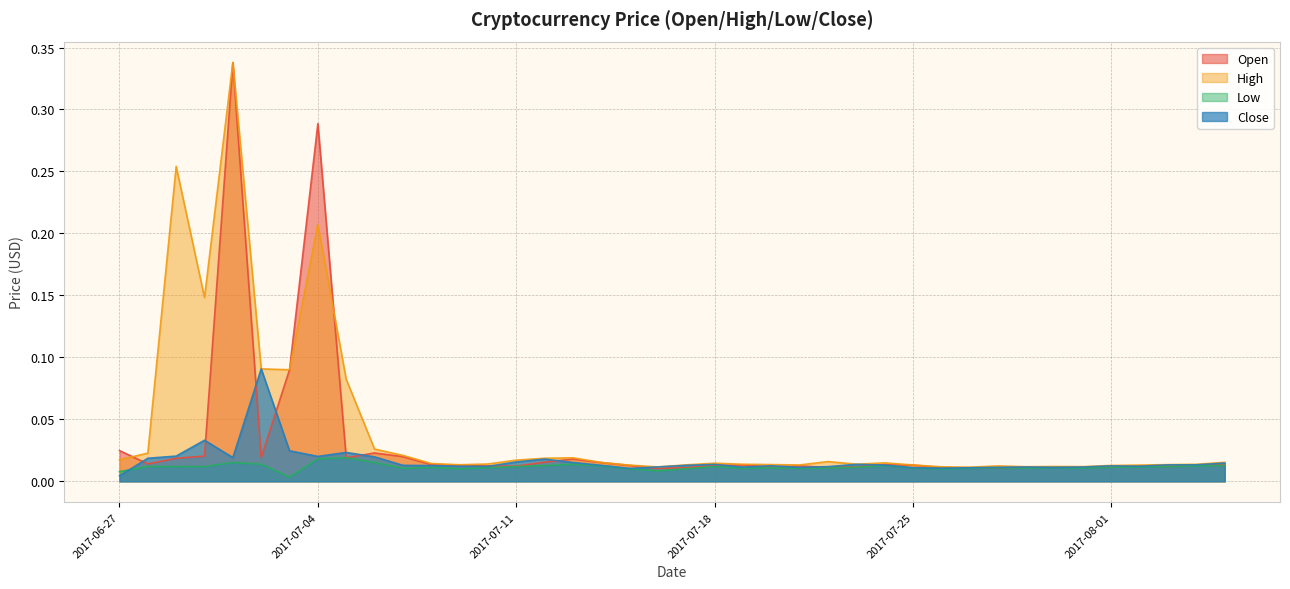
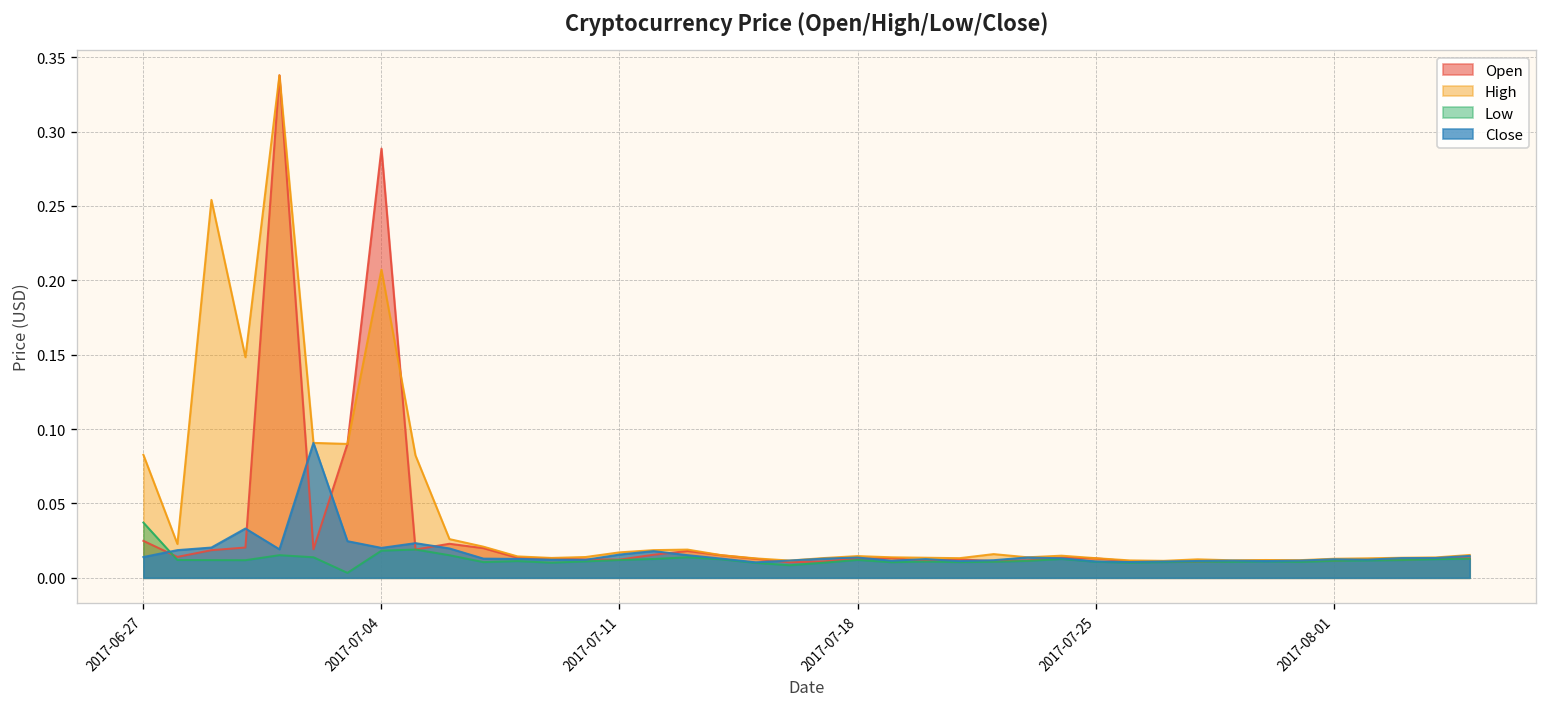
High, 2017-06-27: 0.017 -> 0.083
Low, 2017-06-27: 0.008 -> 0.037
Close, 2017-06-27: 0.004 -> 0.014
